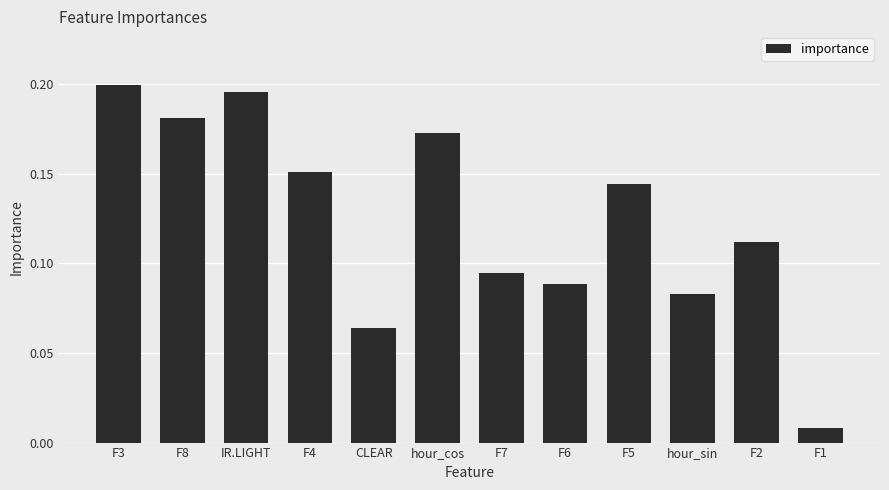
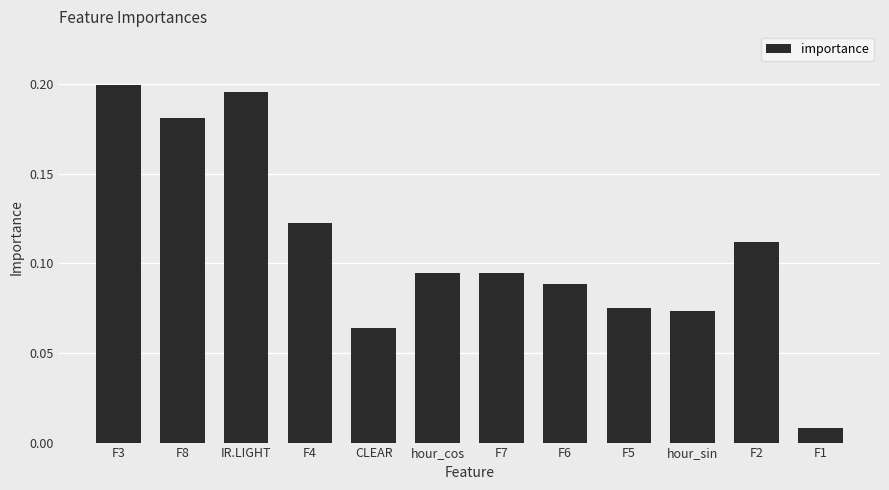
F4: 0.151 -> 0.123
hour_cos: 0.173 -> 0.095
F5: 0.145 -> 0.075
hour_sin: 0.083 -> 0.074
